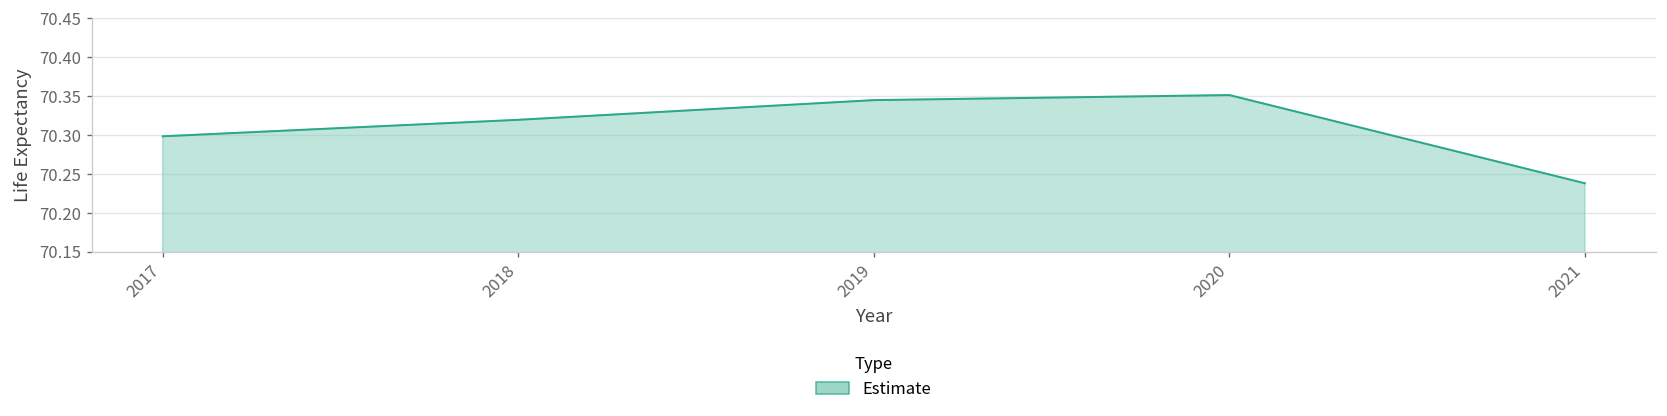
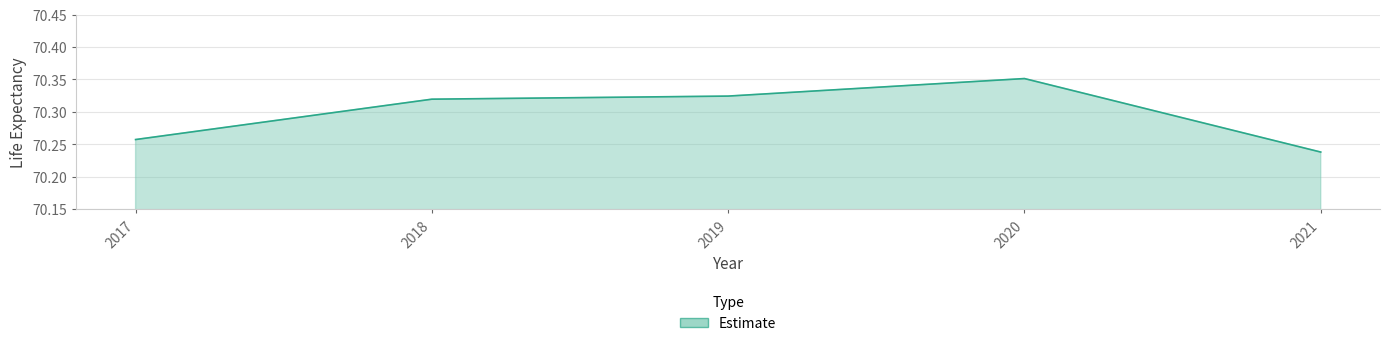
2017: 70.30 -> 70.26
2019: 70.34 -> 70.32
